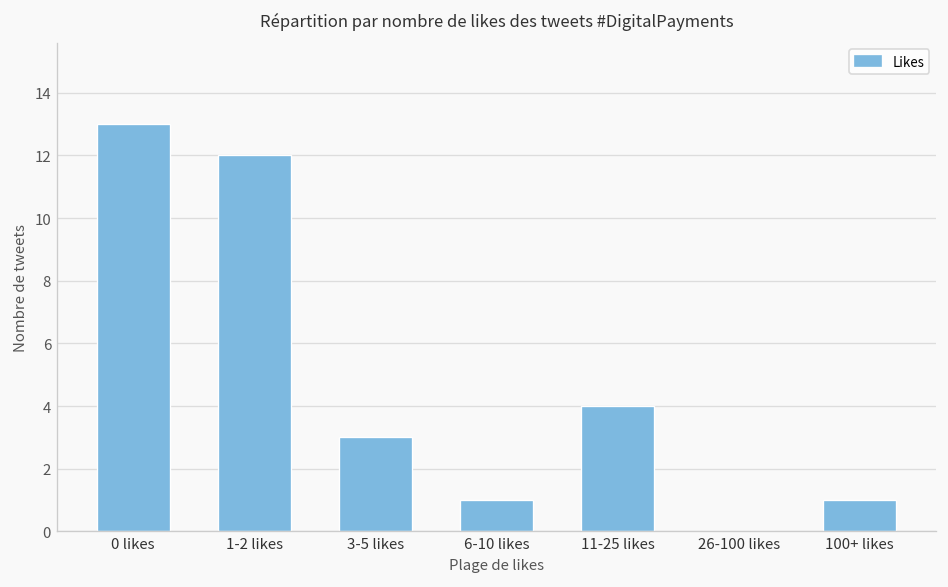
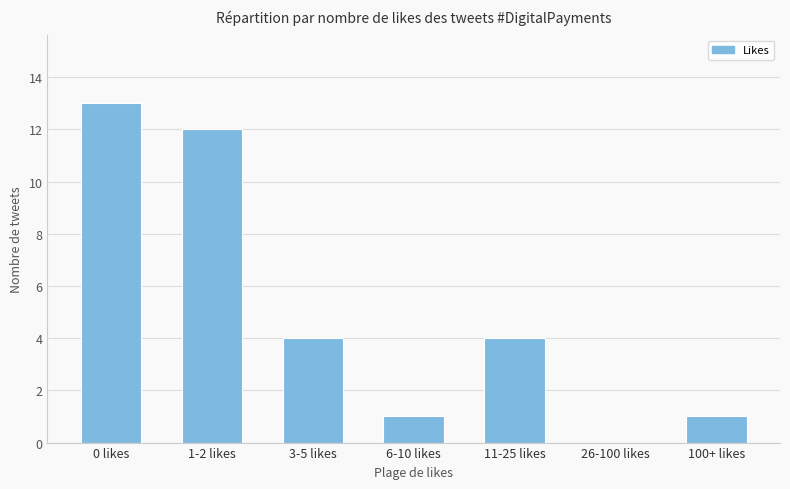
3-5 likes: 3 -> 4
